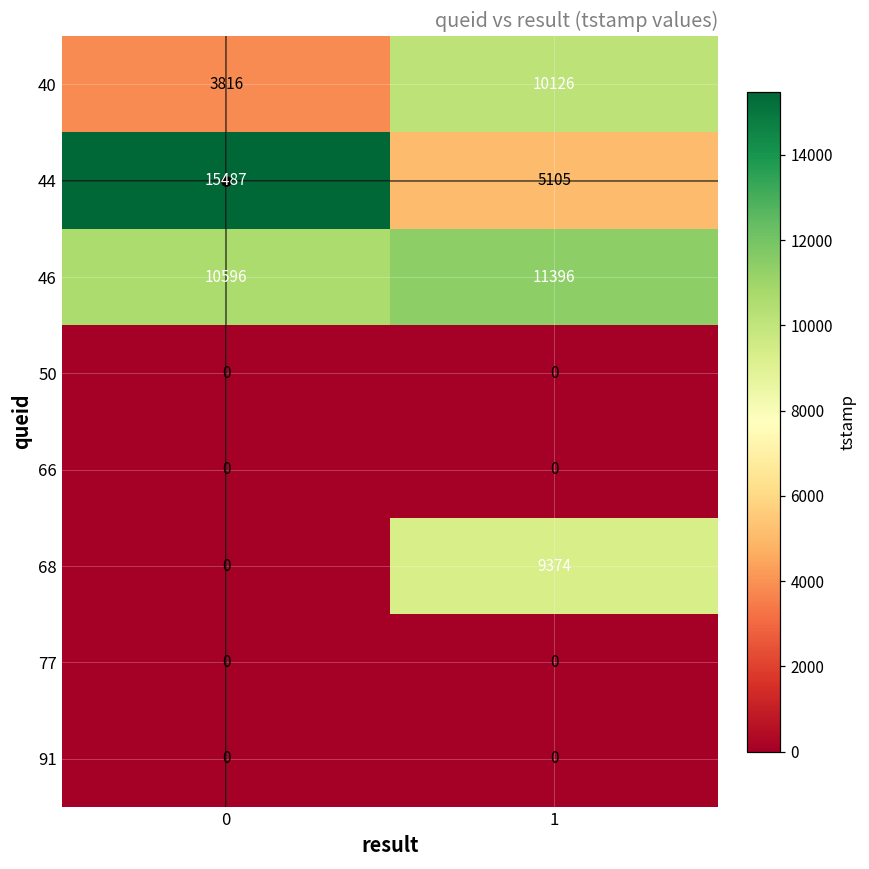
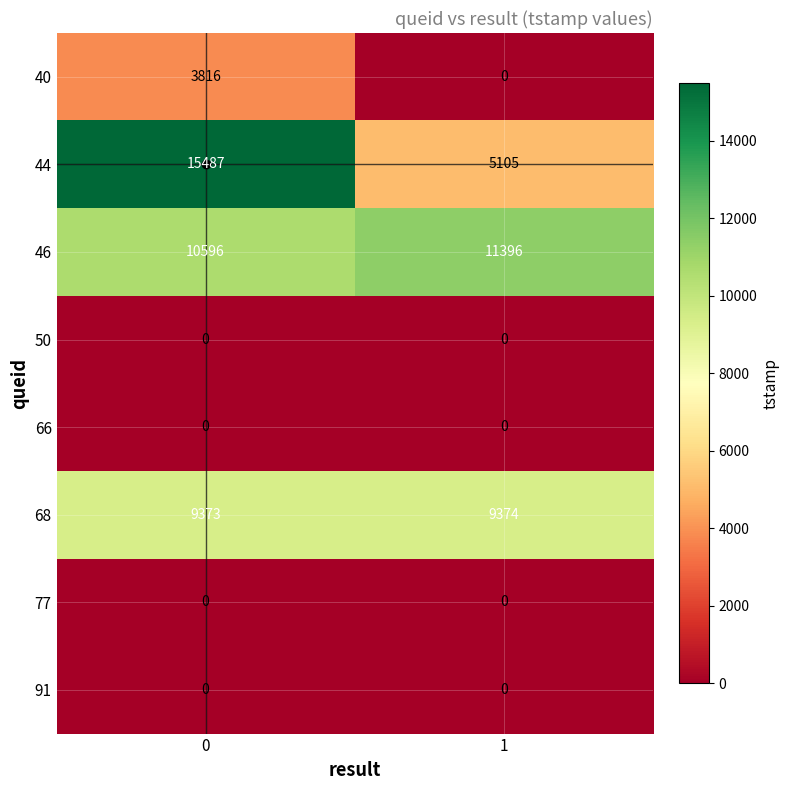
40, 1: 10126 -> 0
68, 0: 0 -> 9373
